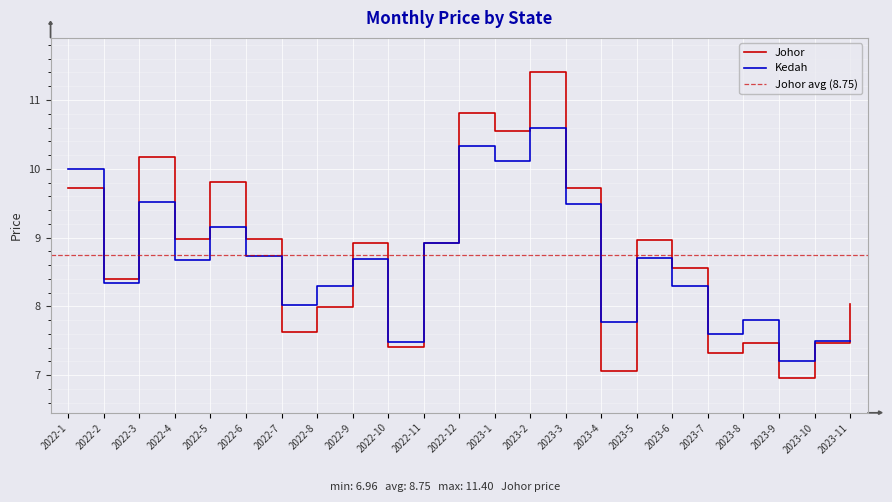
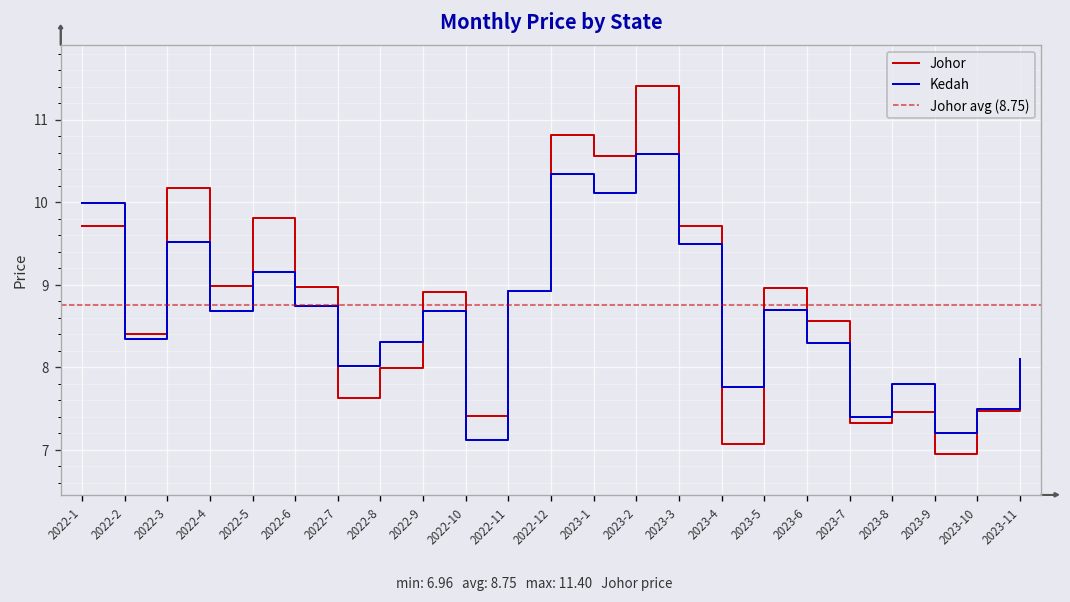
Kedah, 2022-10: 7.5 -> 7.1
Kedah, 2023-7: 7.6 -> 7.4
Kedah, 2023-11: 7.5 -> 8.1
